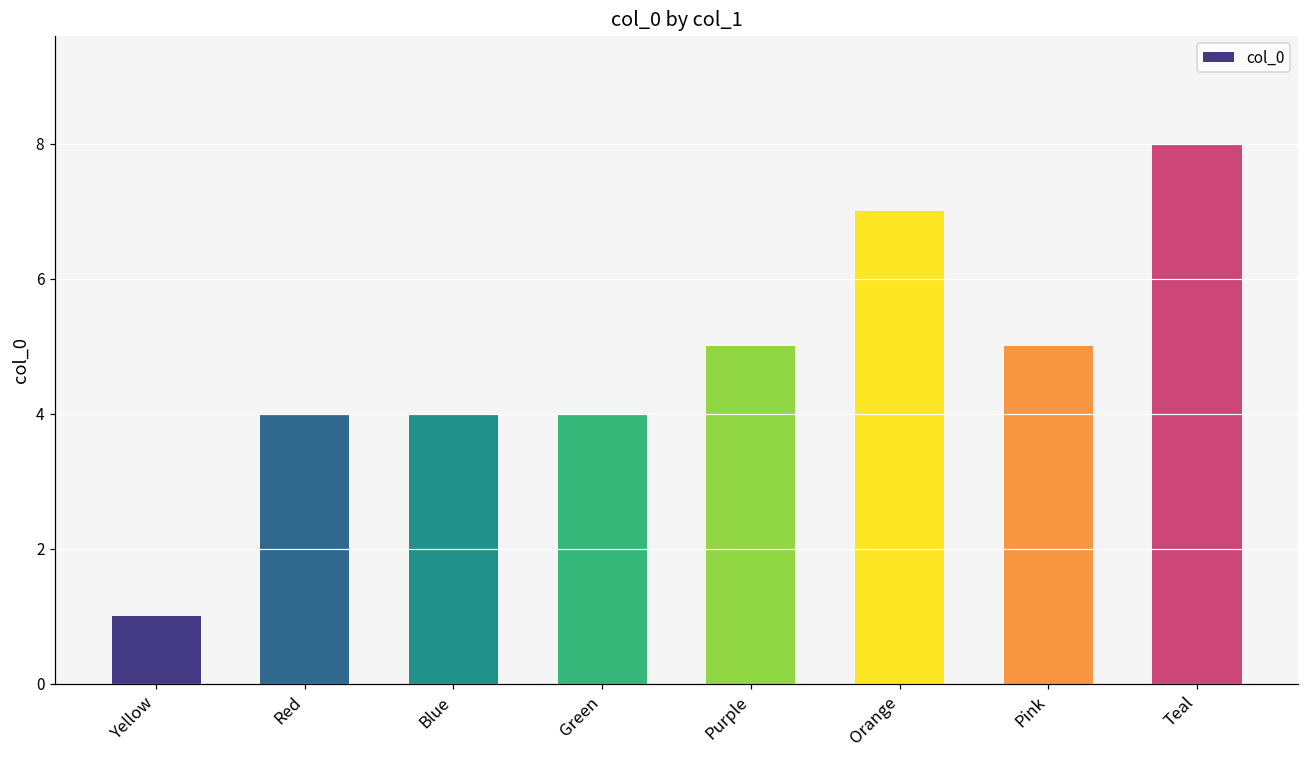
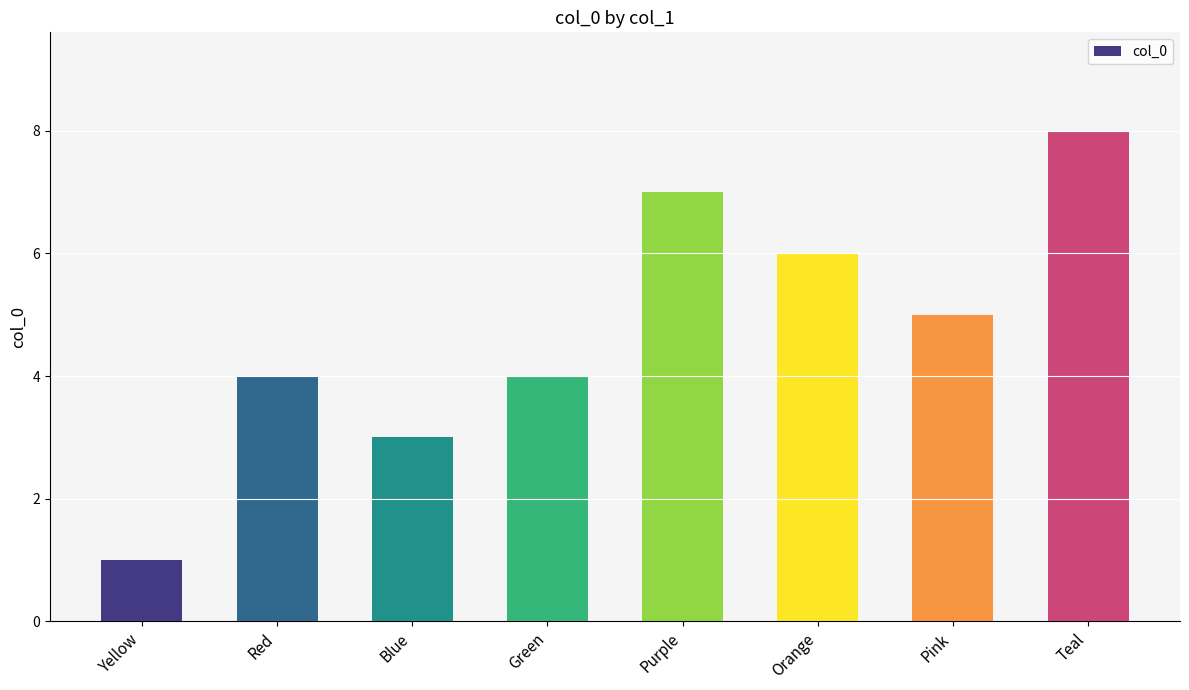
Blue: 4 -> 3
Purple: 5 -> 7
Orange: 7 -> 6
